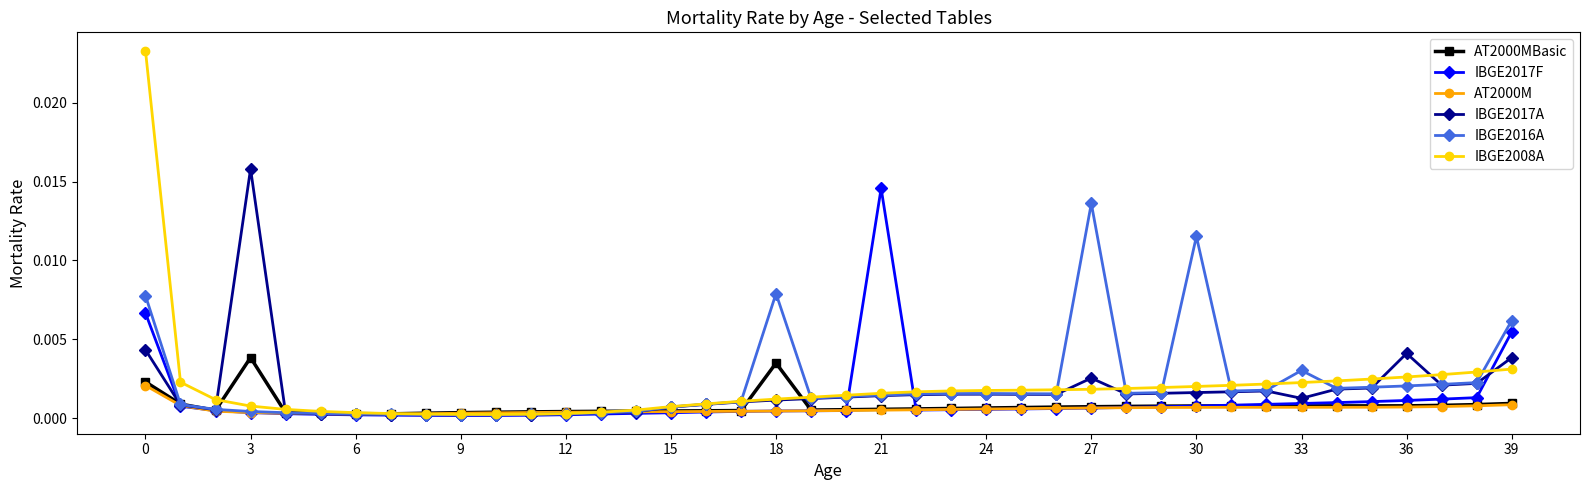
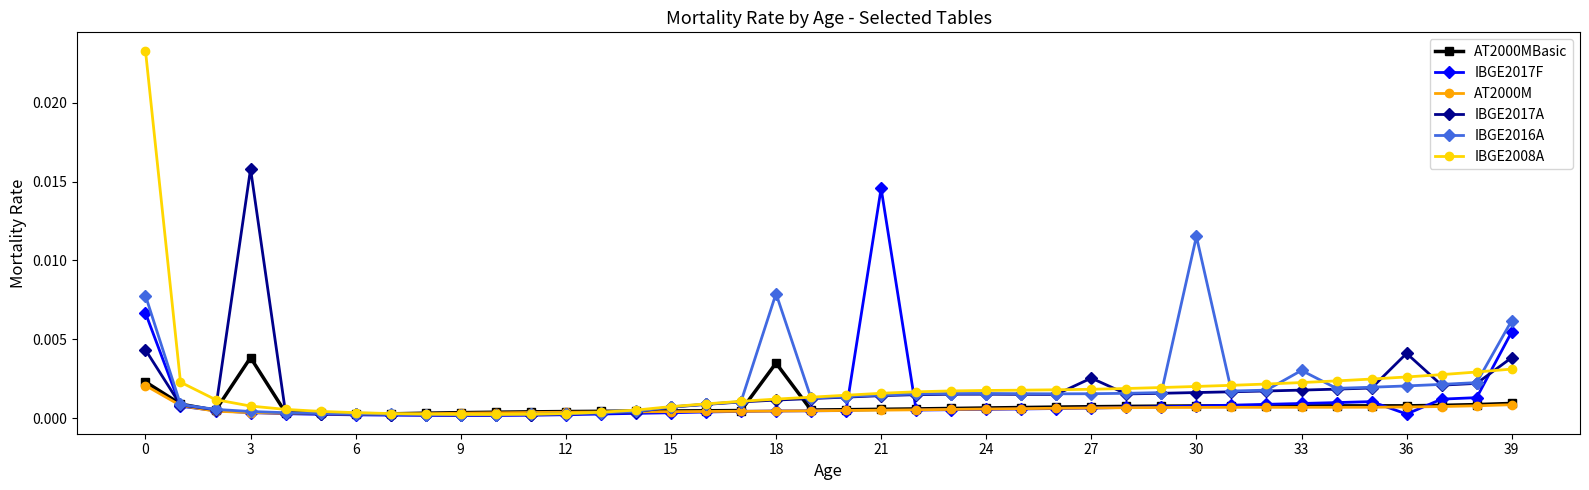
IBGE2016A, 27: 0.0136 -> 0.0016
IBGE2017A, 33: 0.0013 -> 0.0018
IBGE2017F, 36: 0.0011 -> 0.0003
